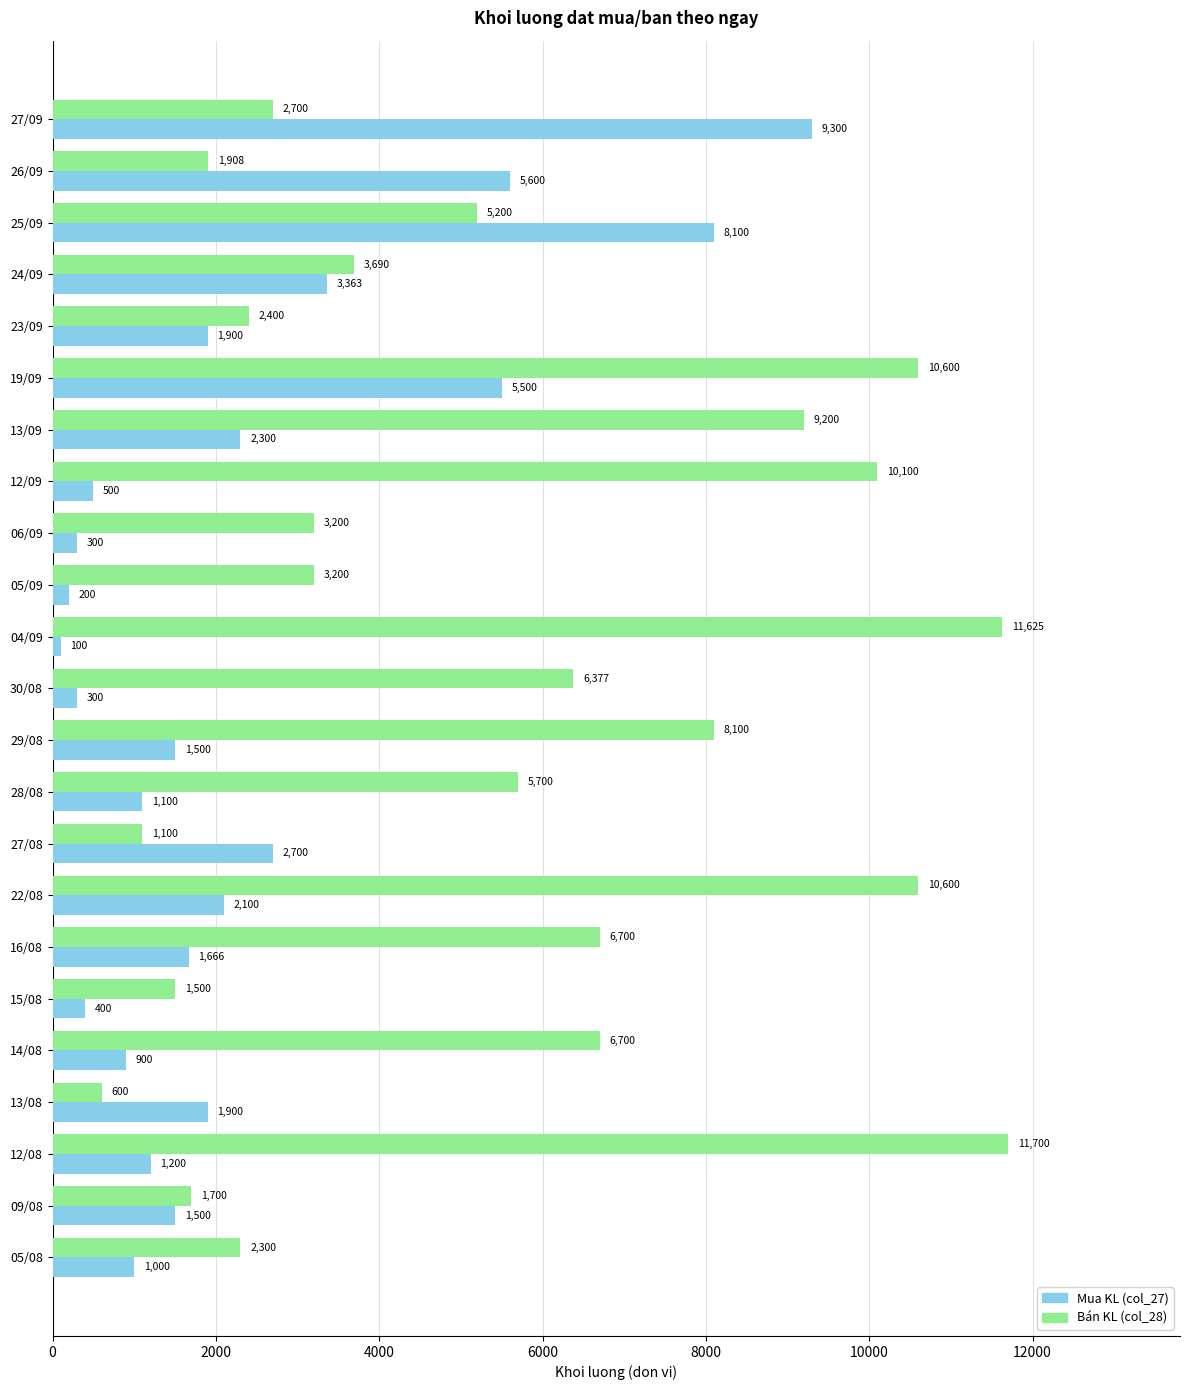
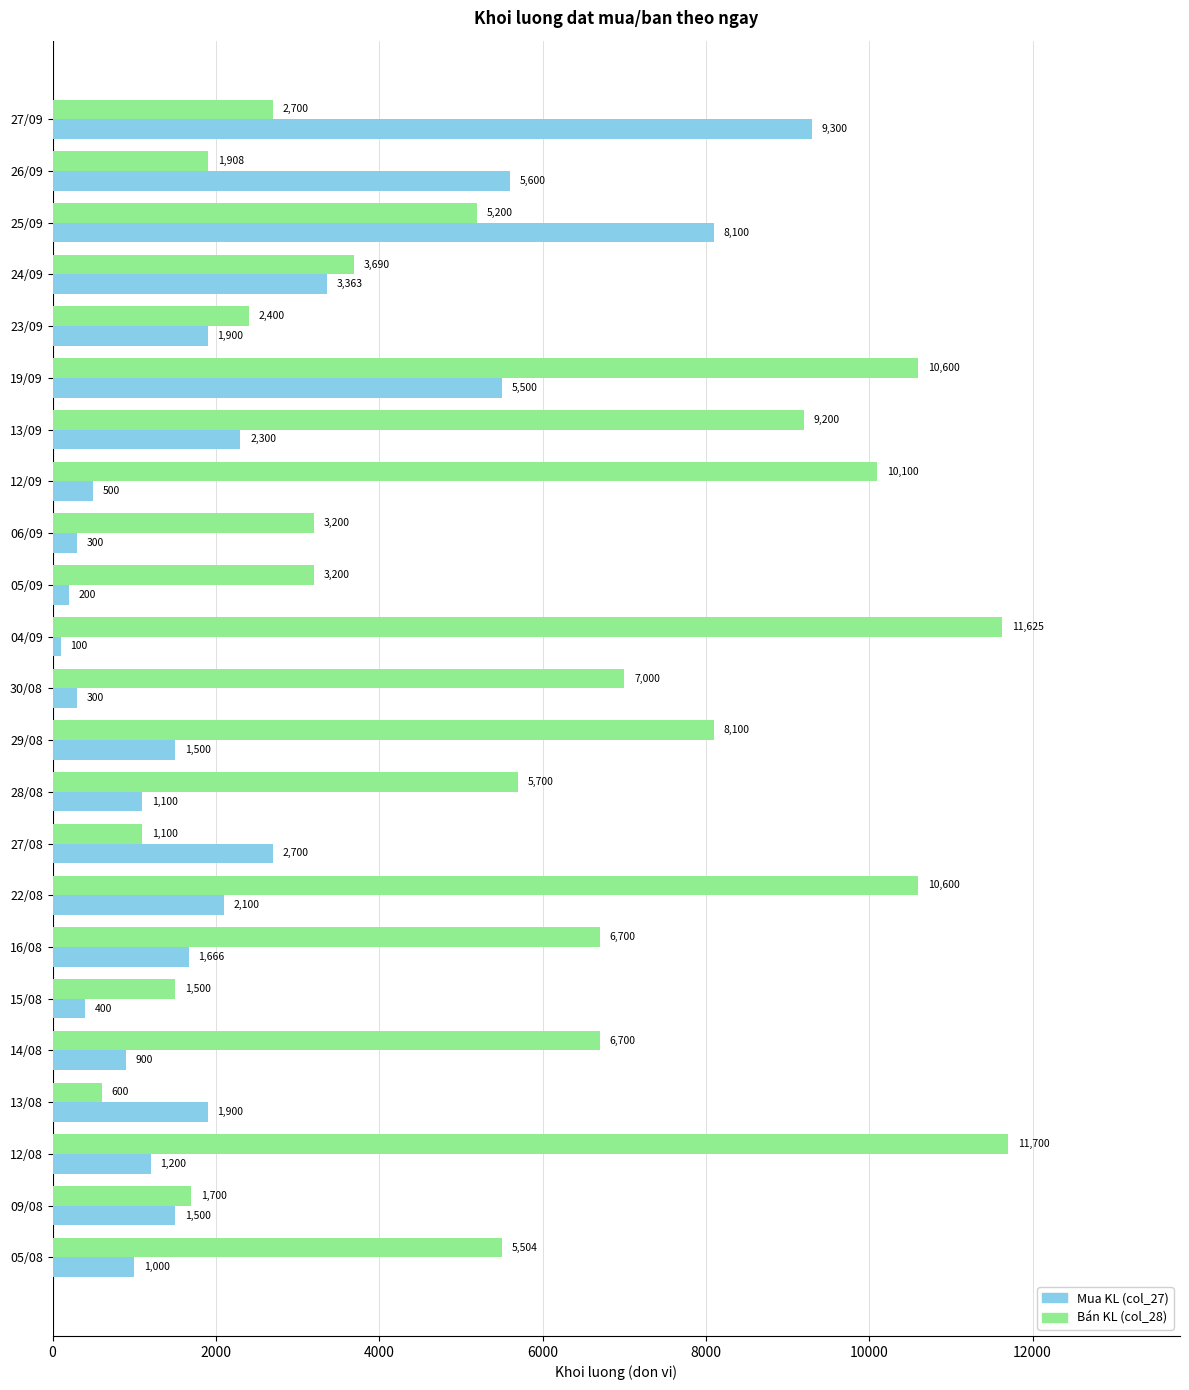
Bán KL (col_28), 30/08: 6,377 -> 7,000
Bán KL (col_28), 05/08: 2,300 -> 5,504
